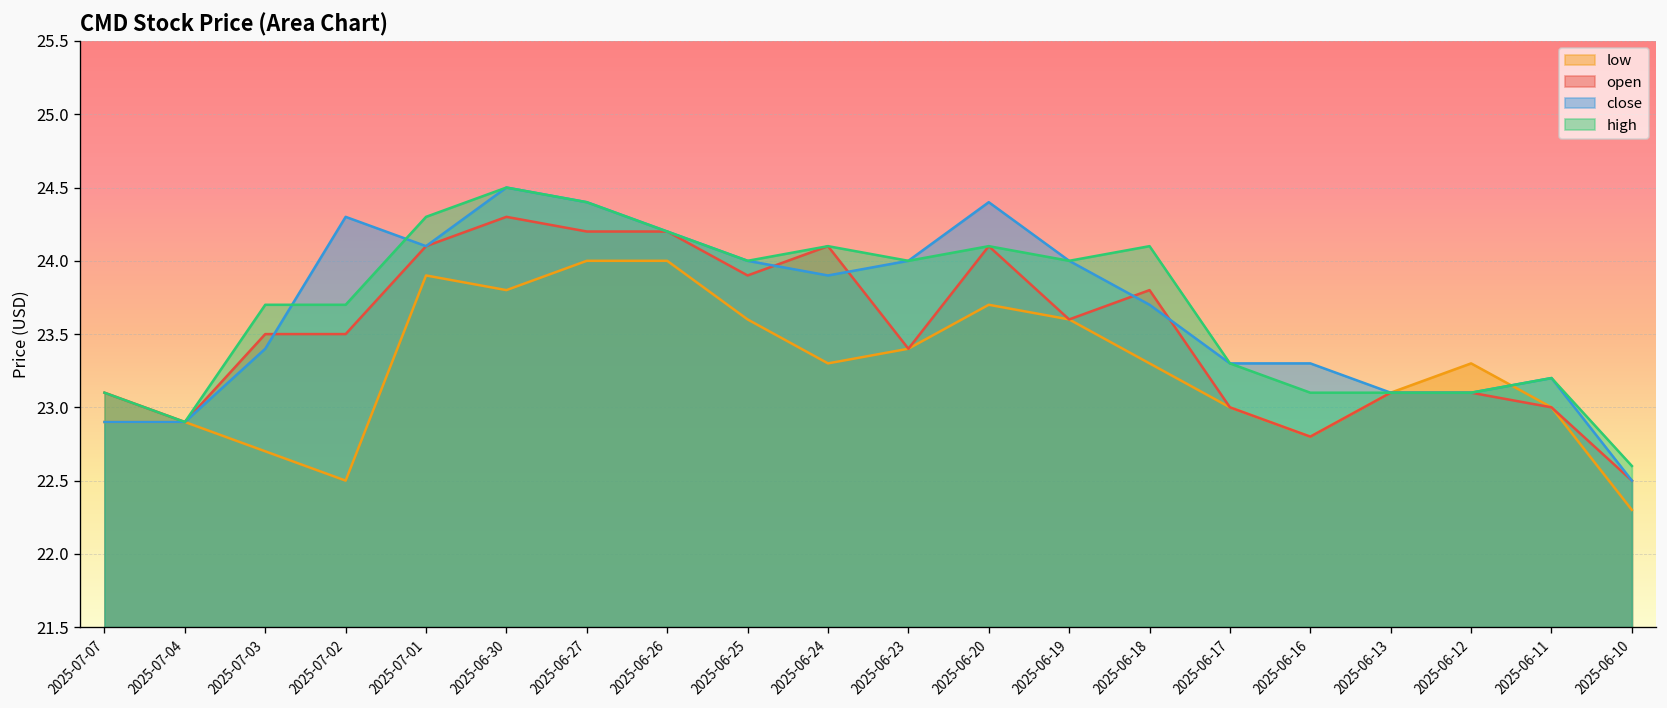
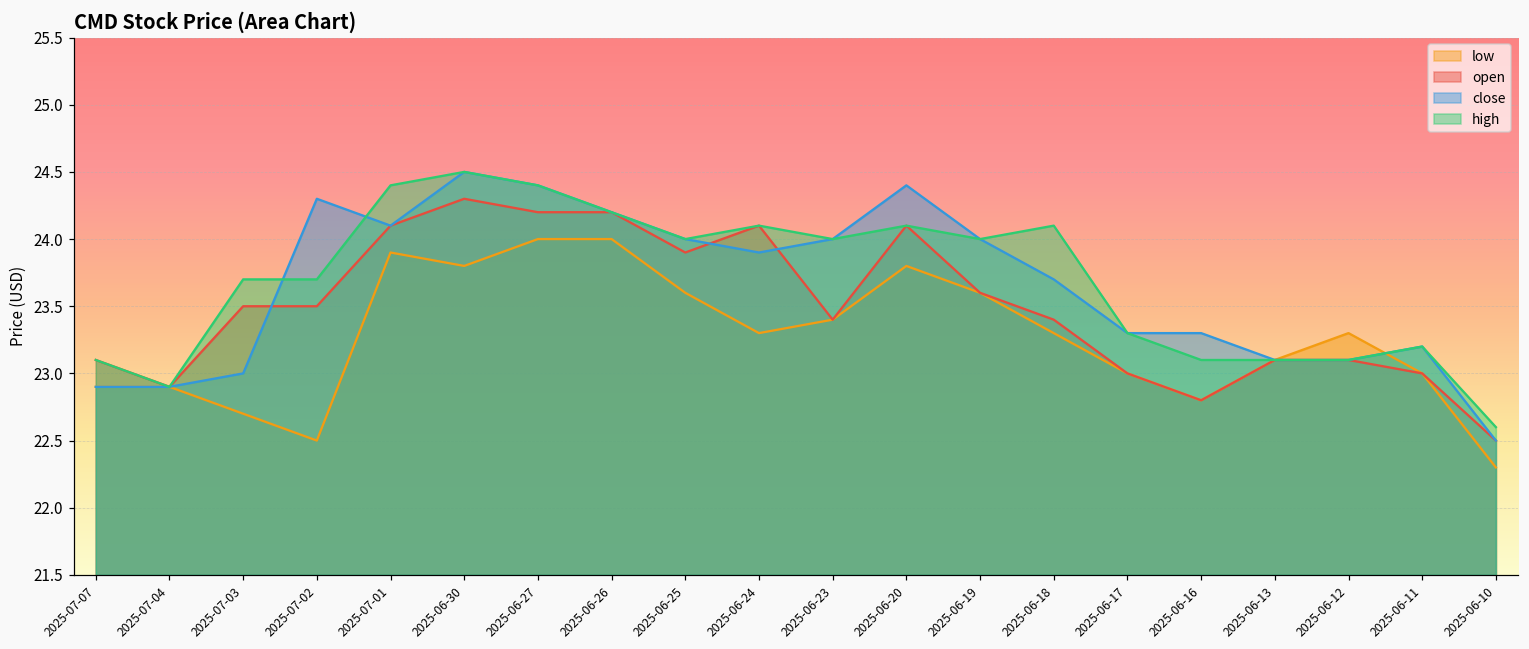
close, 2025-07-03: 23.4 -> 23.0
high, 2025-07-01: 24.3 -> 24.4
low, 2025-06-20: 23.7 -> 23.8
open, 2025-06-18: 23.8 -> 23.4
